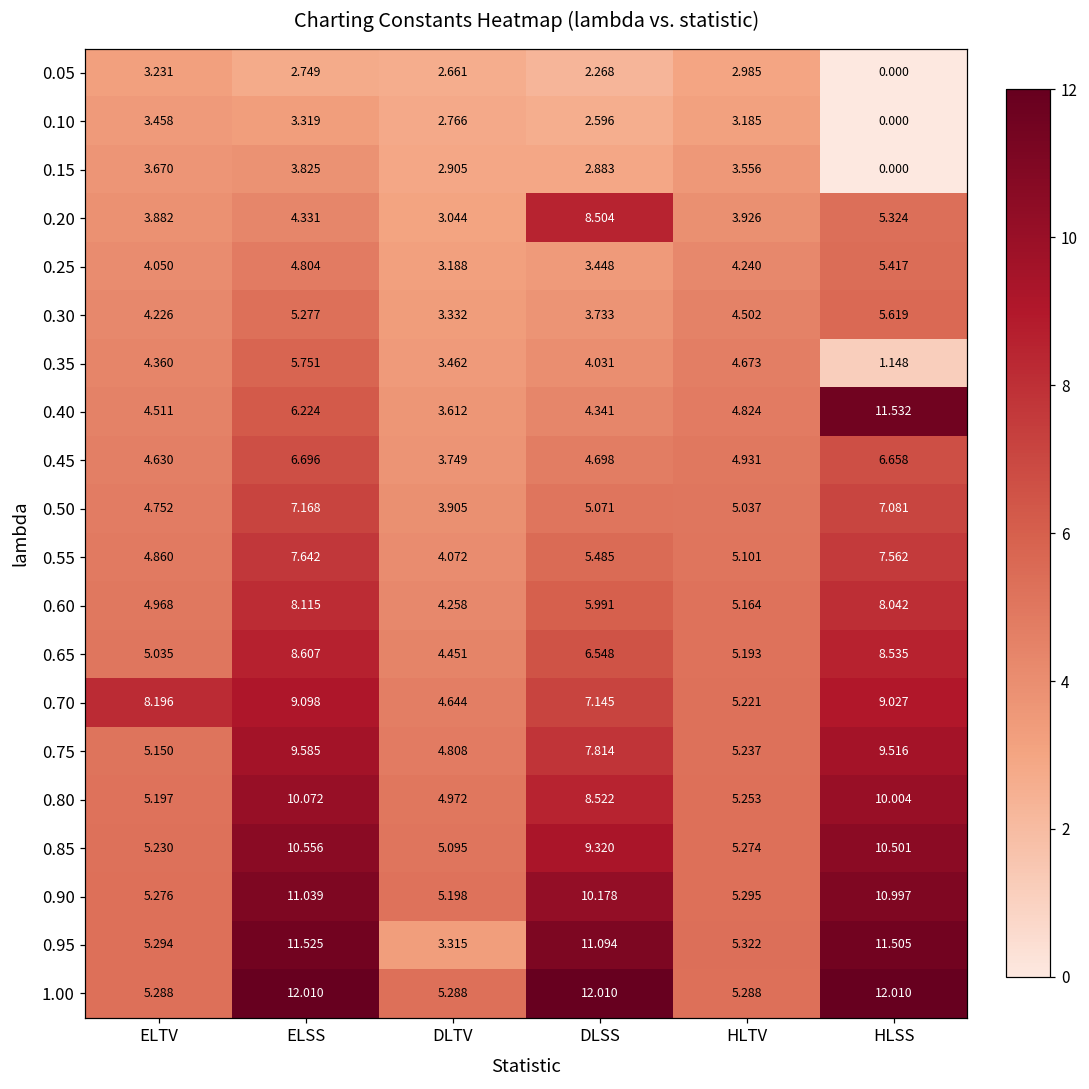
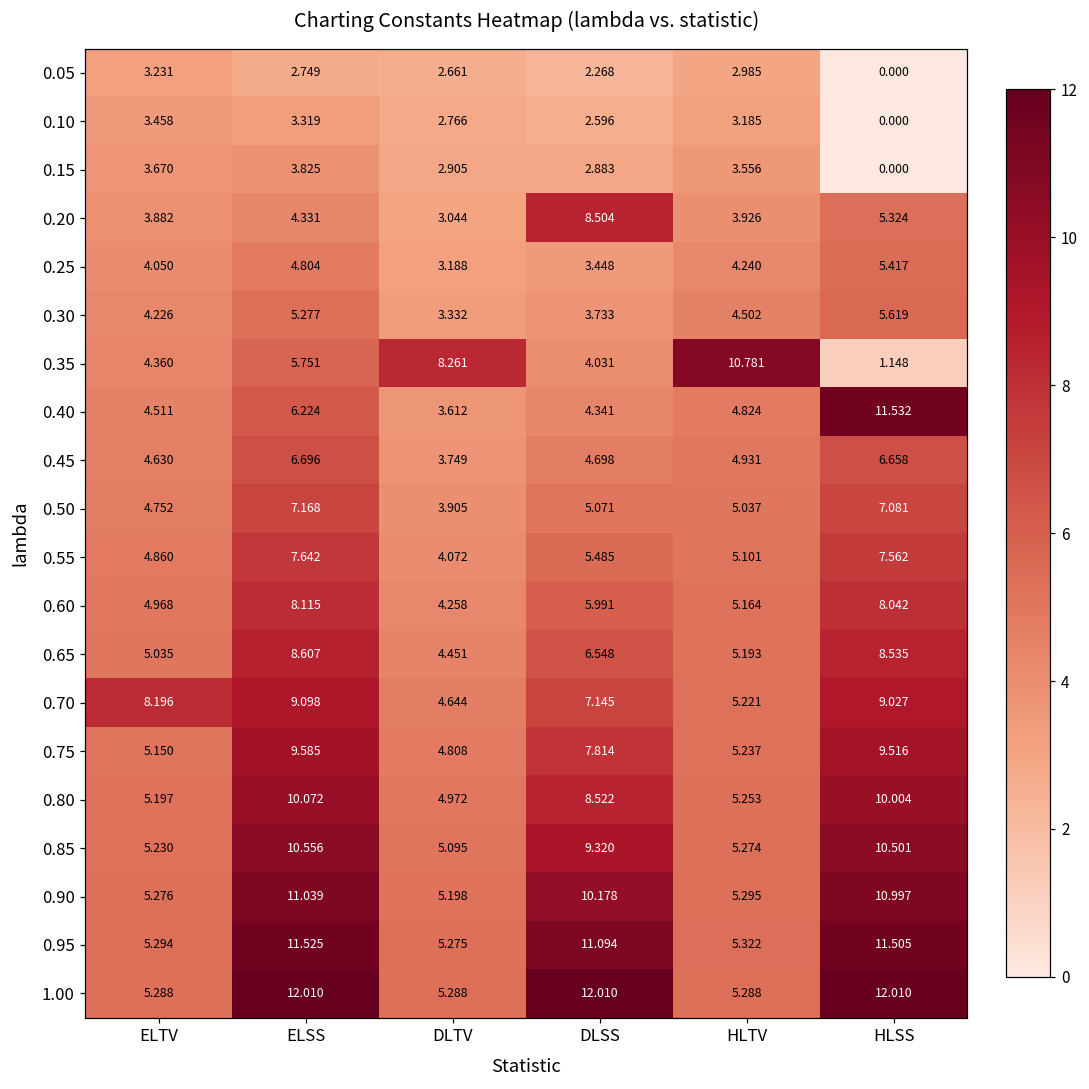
0.35, DLTV: 3.462 -> 8.261
0.35, HLTV: 4.673 -> 10.781
0.95, DLTV: 3.315 -> 5.275
